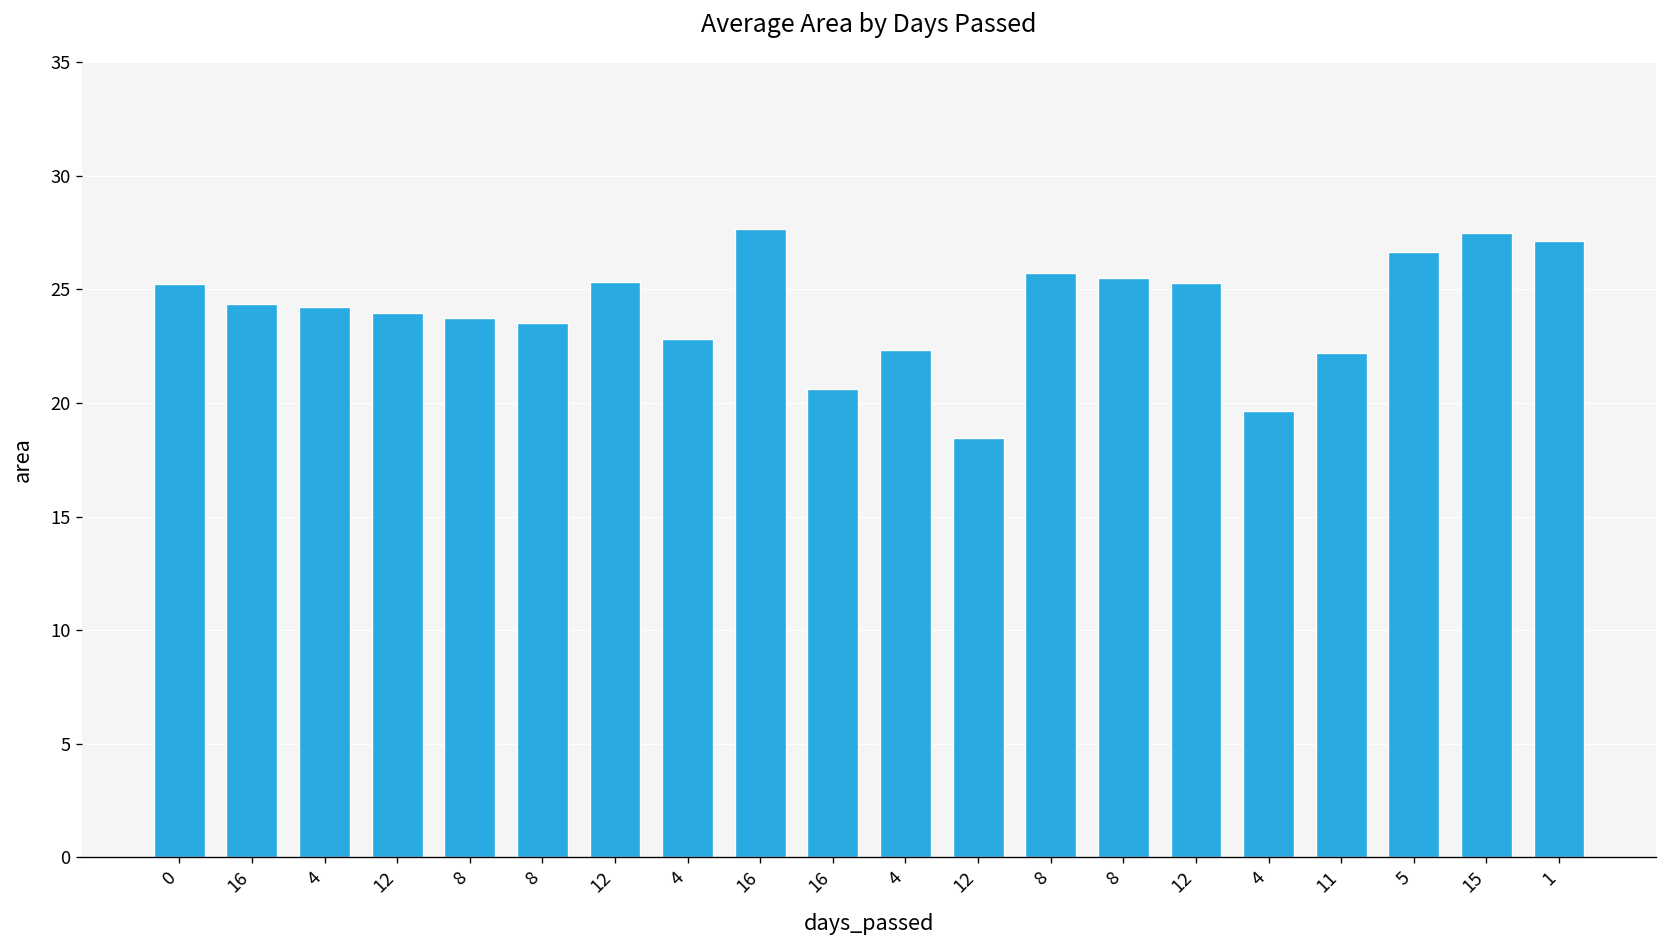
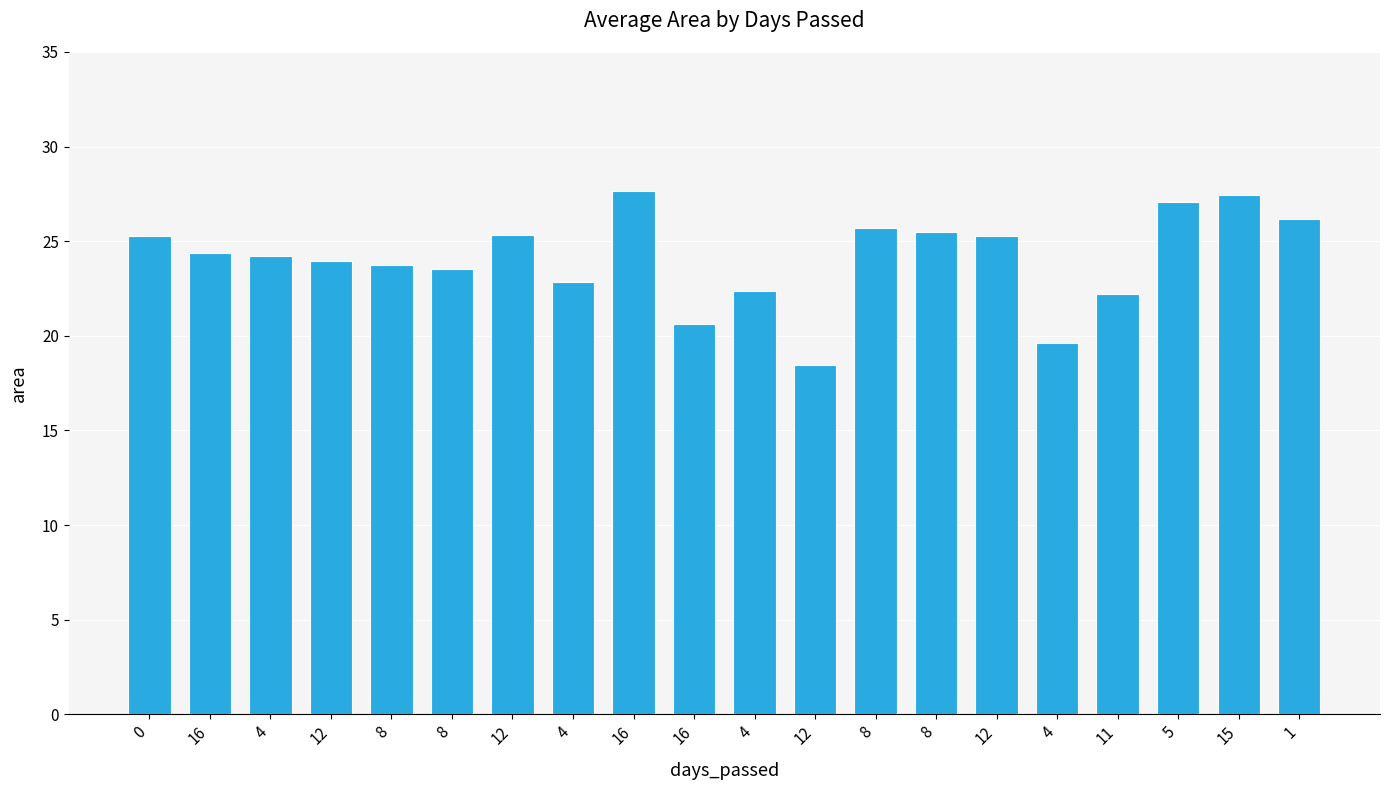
5: 26.7 -> 27.1
1: 27.1 -> 26.2
